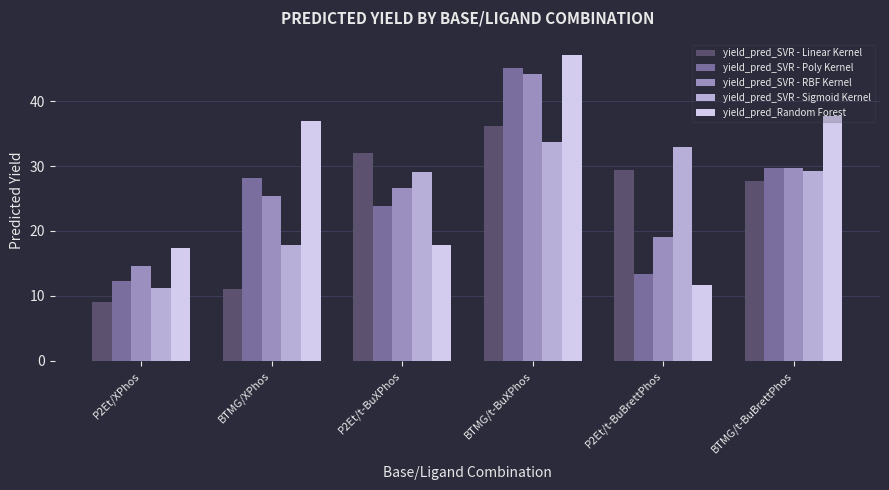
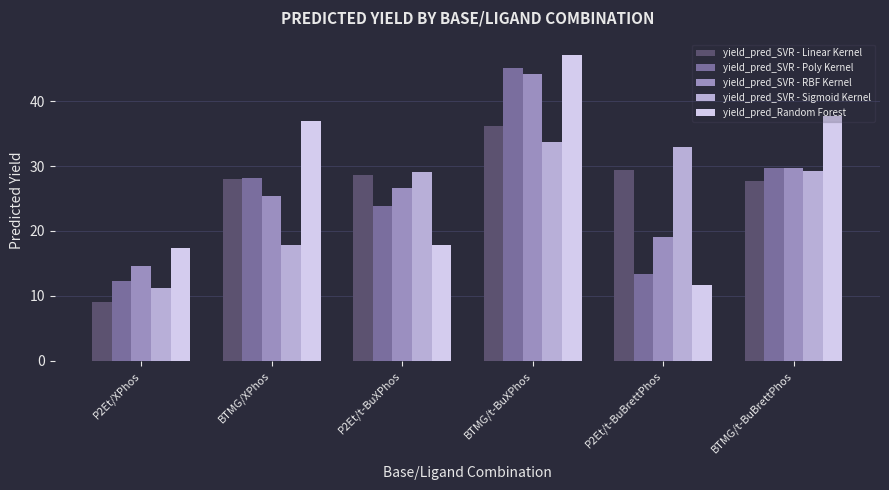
yield_pred_SVR - Linear Kernel, BTMG/XPhos: 11 -> 28
yield_pred_SVR - Linear Kernel, P2Et/t-BuXPhos: 32 -> 29
